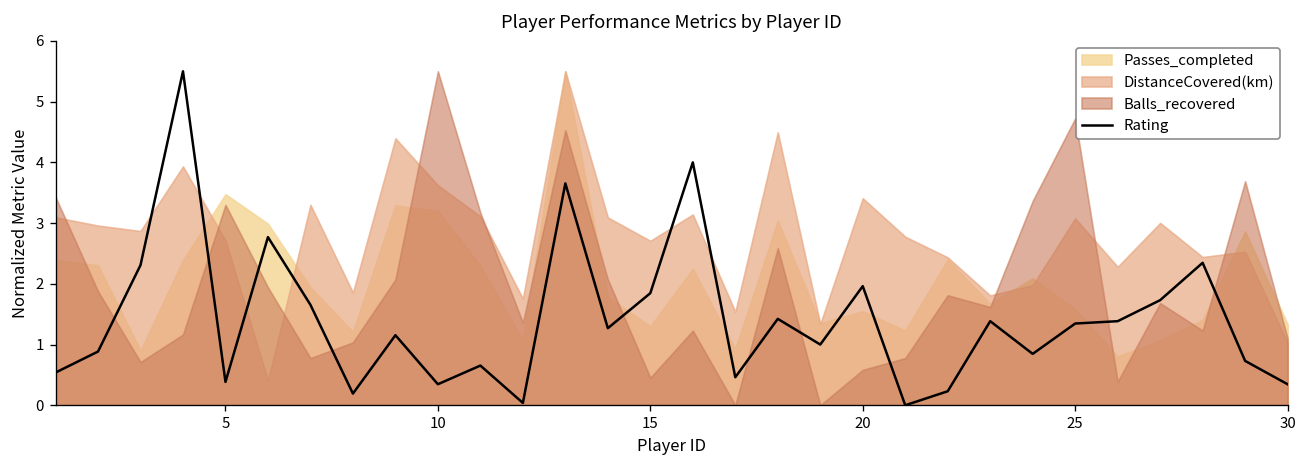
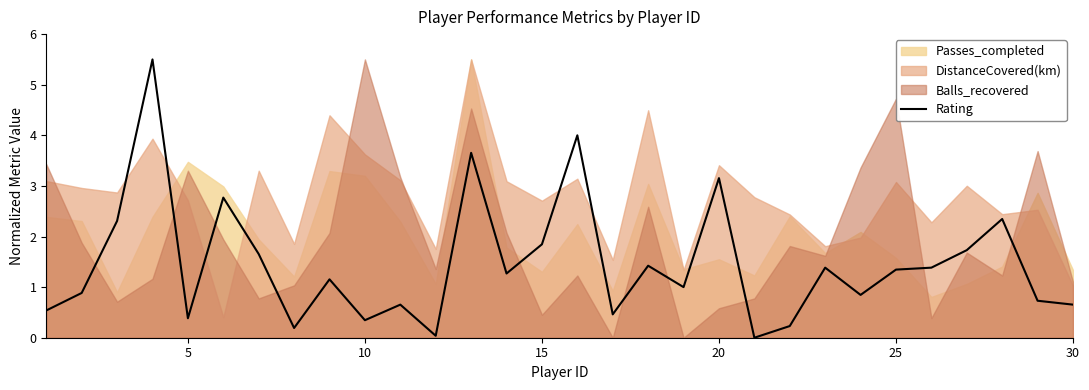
Rating, 20: 2.0 -> 3.2
Rating, 30: 0.3 -> 0.7
